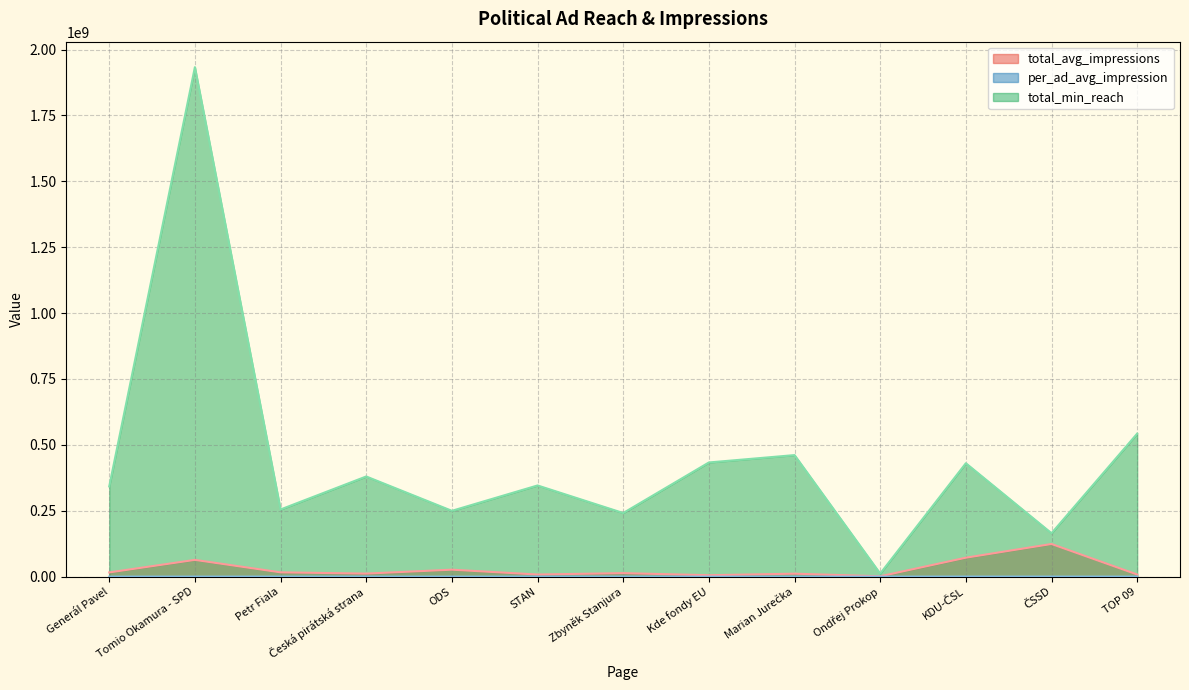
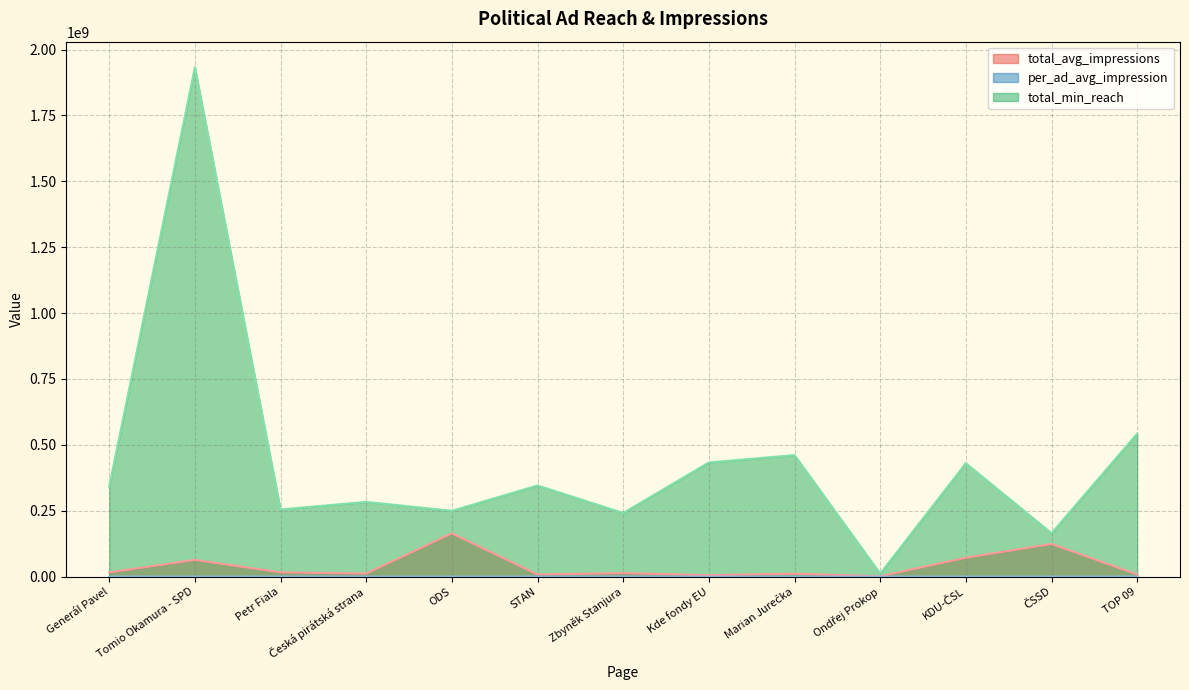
total_min_reach, Česká pirátská strana: 380000000 -> 280000000
total_avg_impressions, ODS: 30000000 -> 160000000
